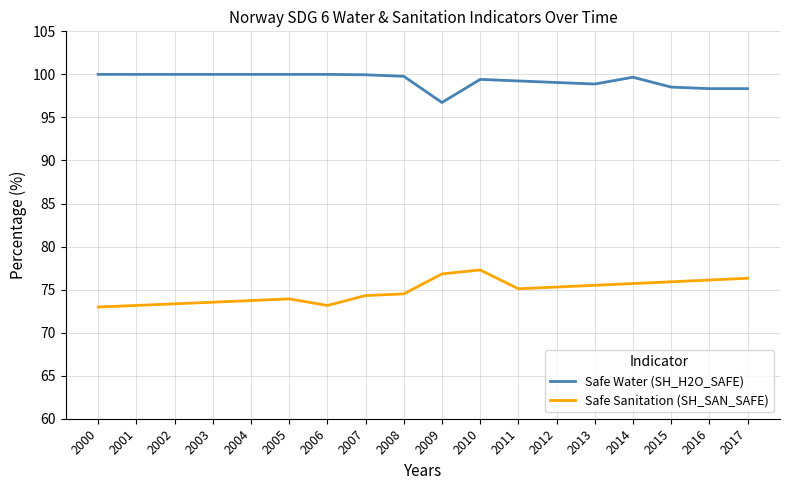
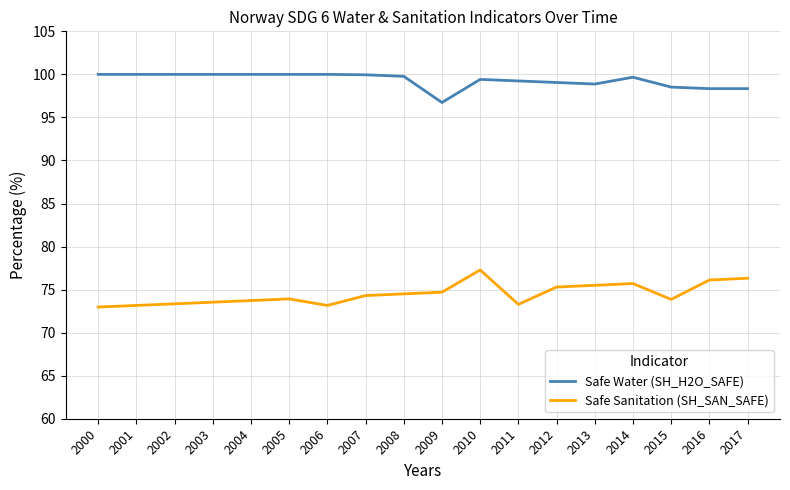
Safe Sanitation (SH_SAN_SAFE), 2009: 77 -> 75
Safe Sanitation (SH_SAN_SAFE), 2011: 75 -> 73
Safe Sanitation (SH_SAN_SAFE), 2015: 76 -> 74
